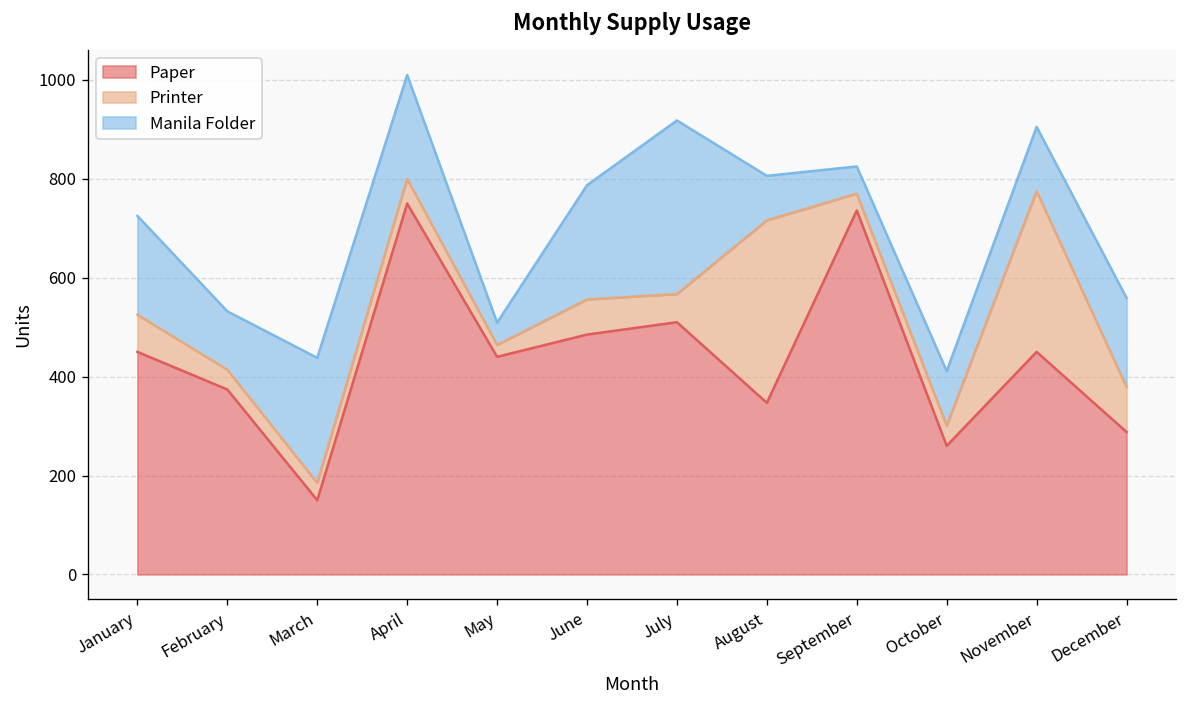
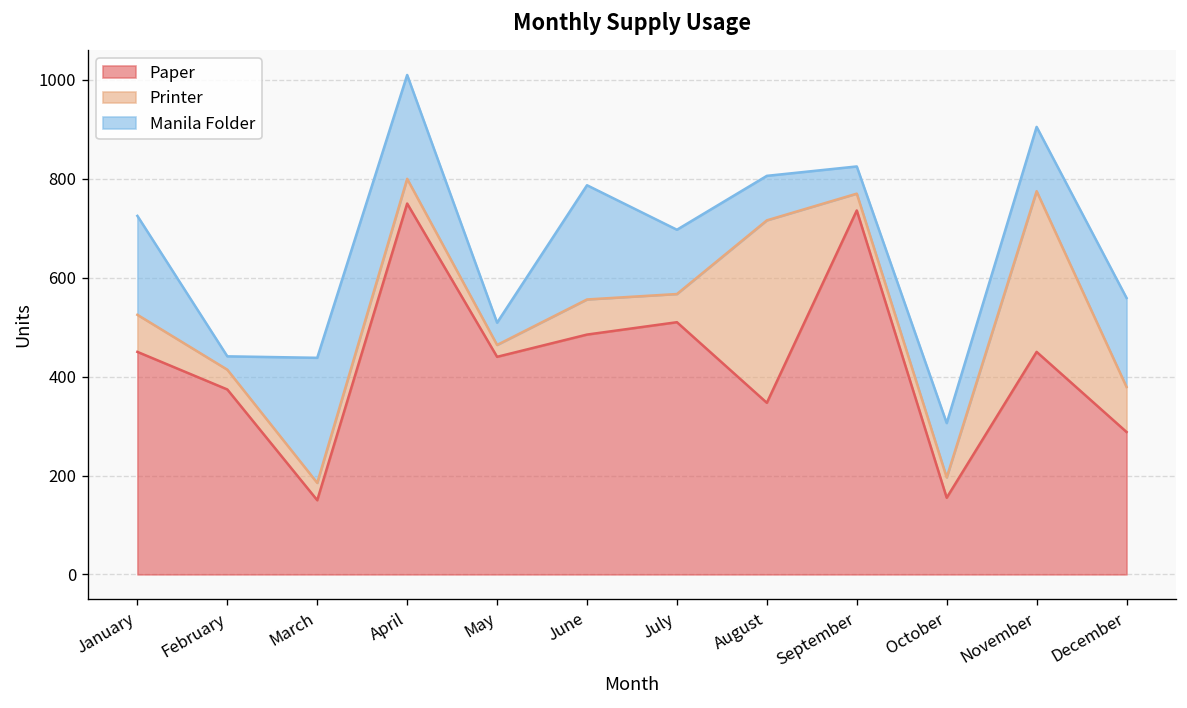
Manila Folder, February: 120 -> 30
Manila Folder, July: 350 -> 130
Paper, October: 260 -> 160
